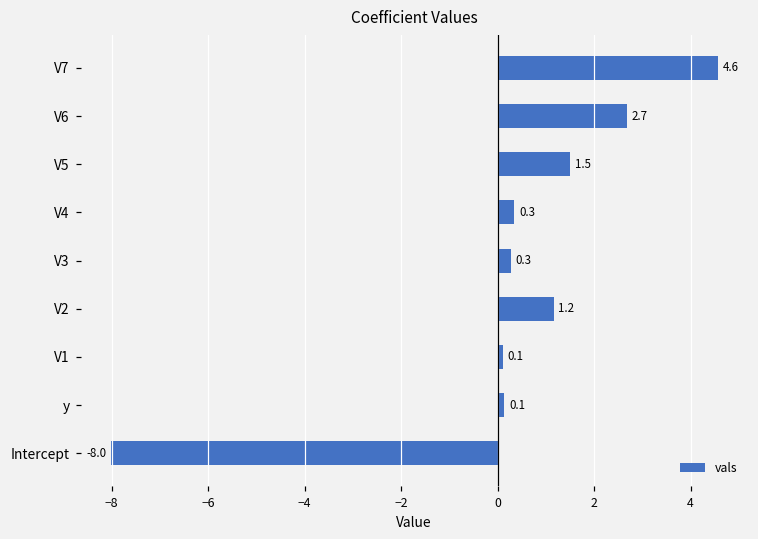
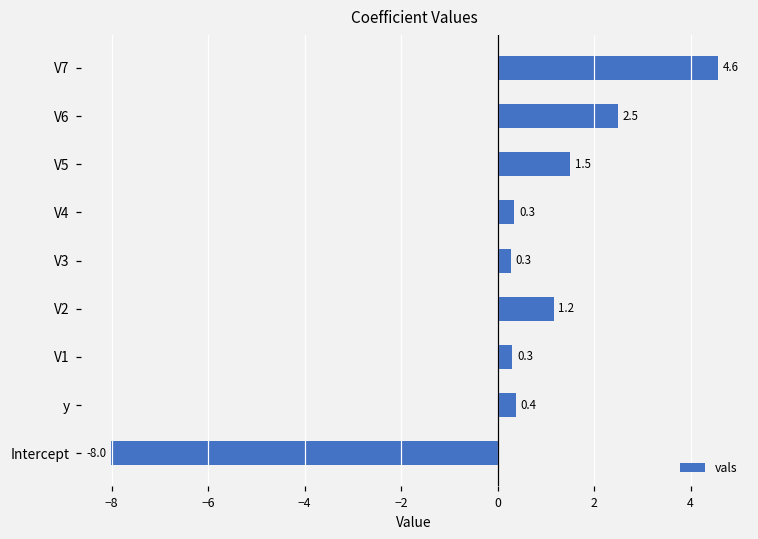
V6: 2.7 -> 2.5
V1: 0.1 -> 0.3
y: 0.1 -> 0.4
